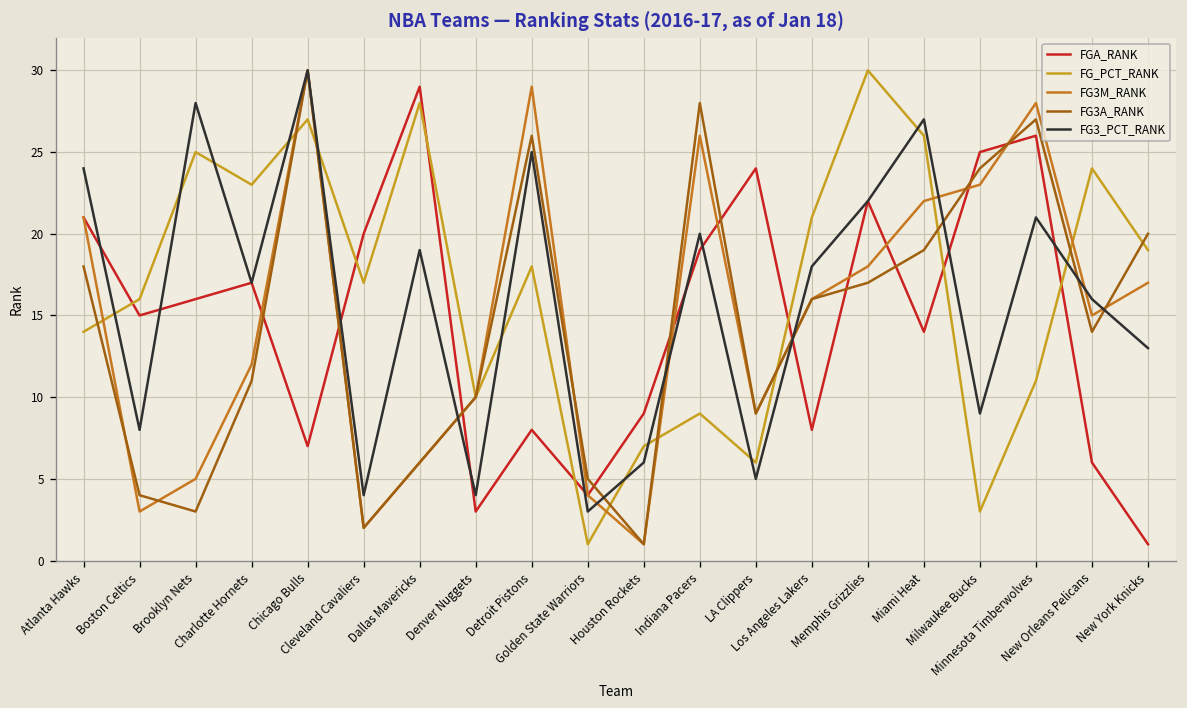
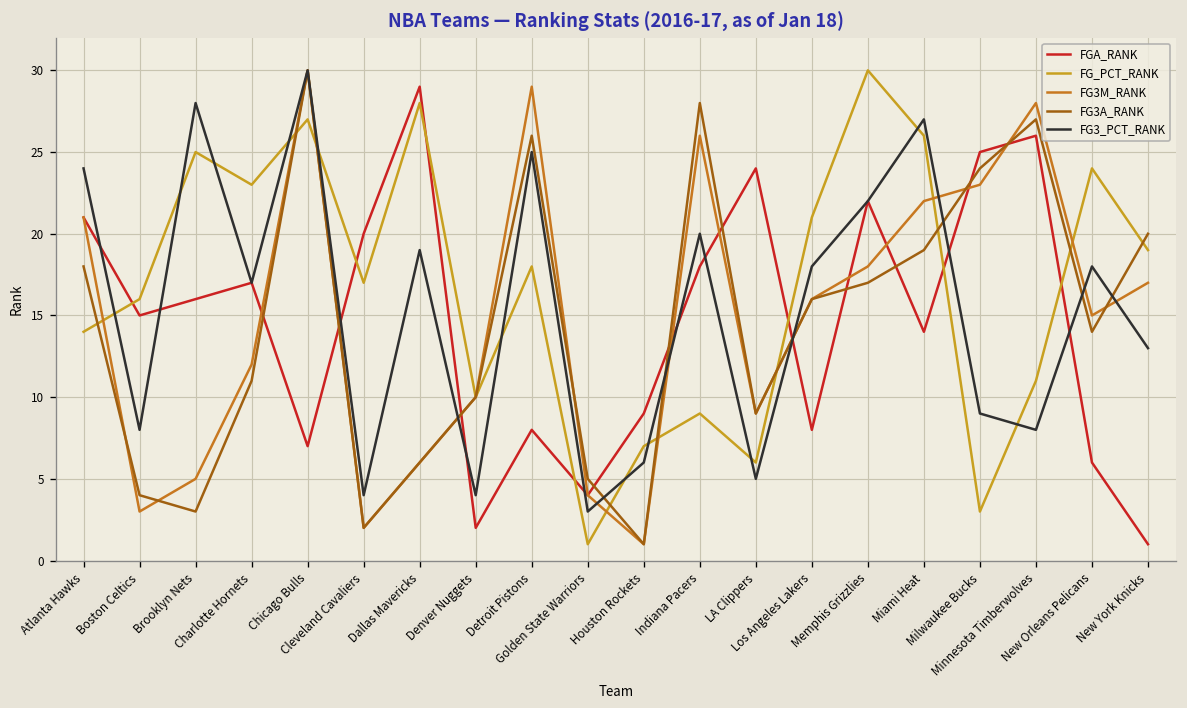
FGA_RANK, Denver Nuggets: 3 -> 2
FGA_RANK, Indiana Pacers: 19 -> 18
FG3_PCT_RANK, Minnesota Timberwolves: 21 -> 8
FG3_PCT_RANK, New Orleans Pelicans: 16 -> 18
